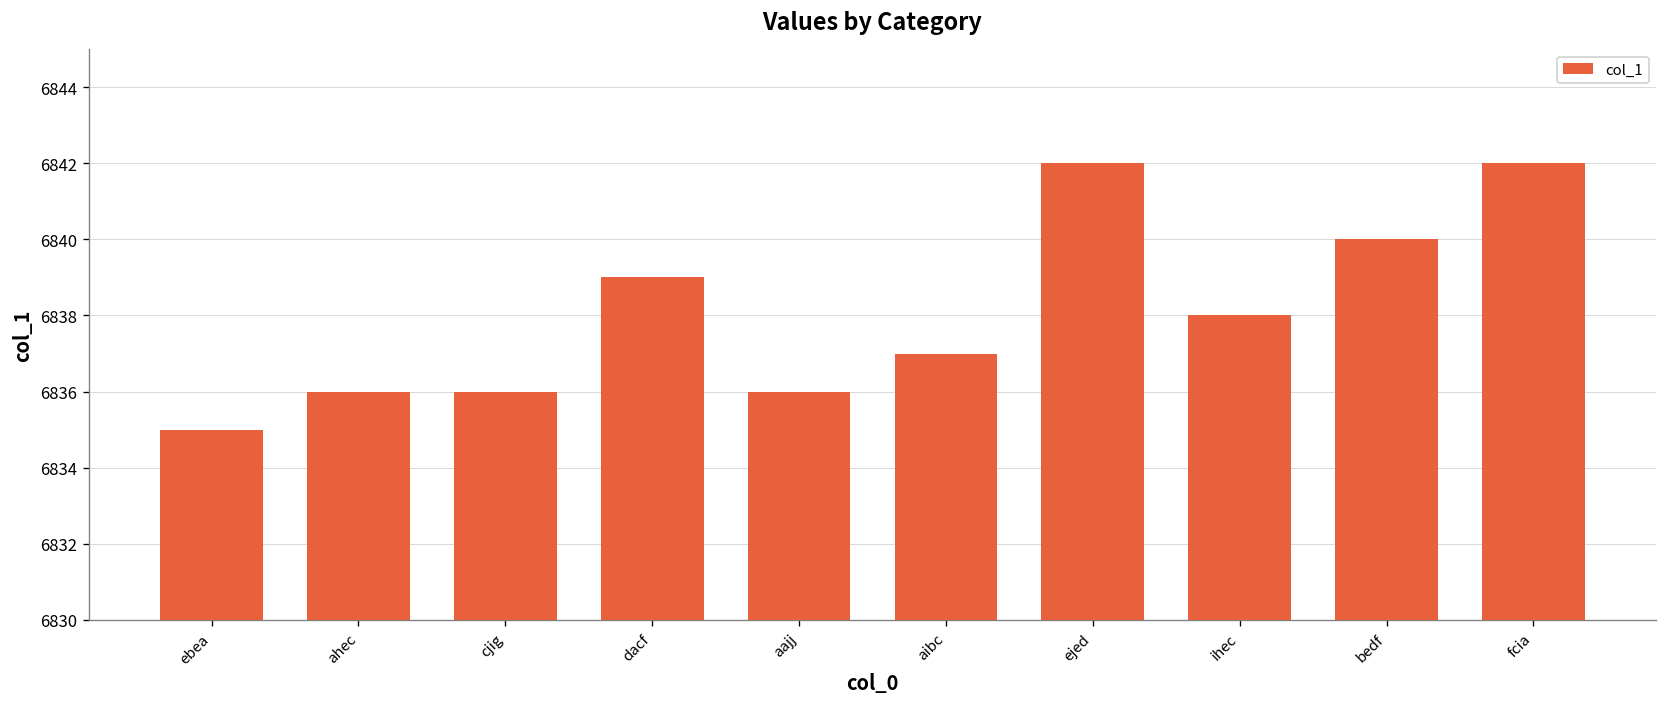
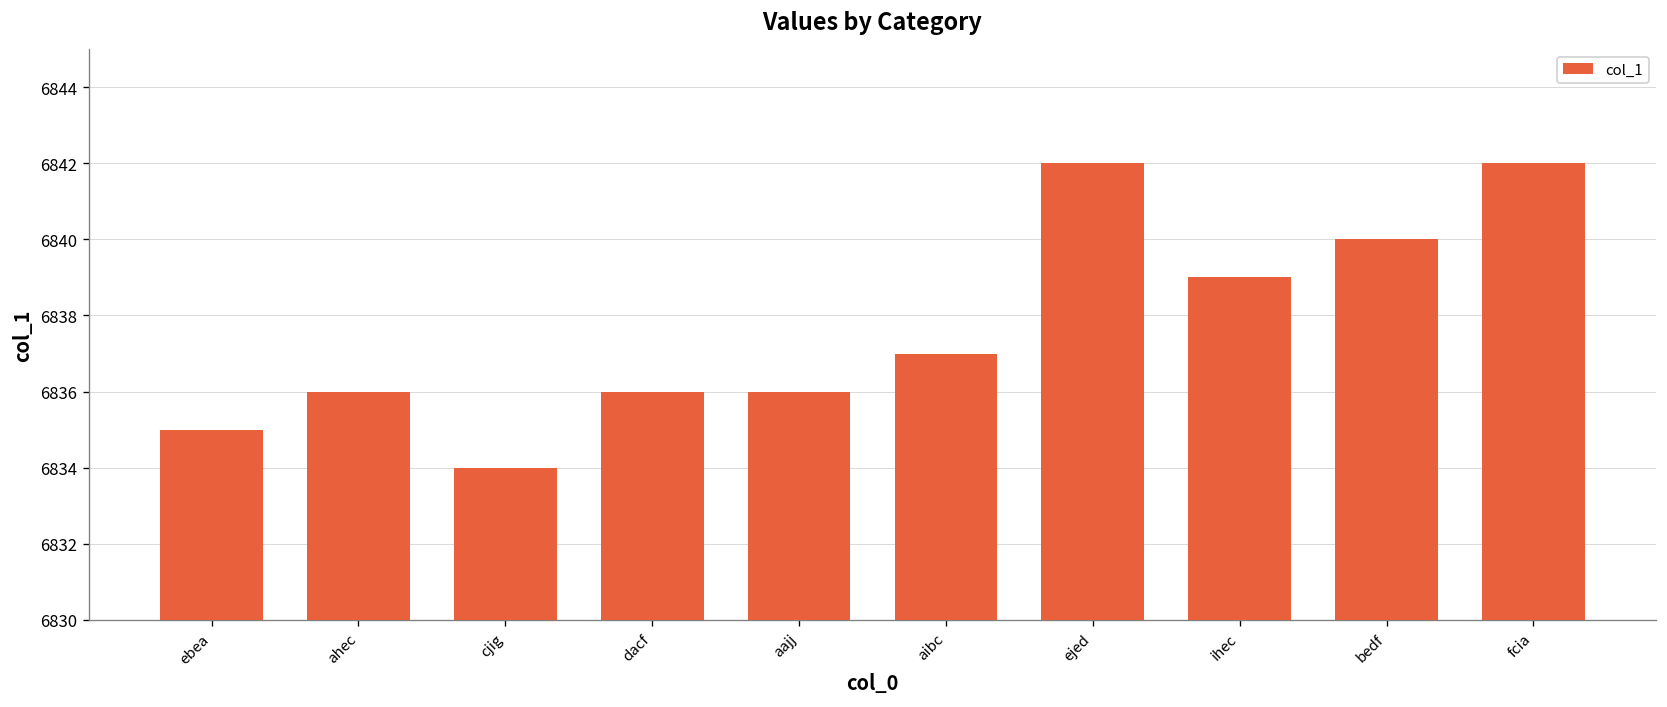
cjig: 6836 -> 6834
dacf: 6839 -> 6836
ihec: 6838 -> 6839
